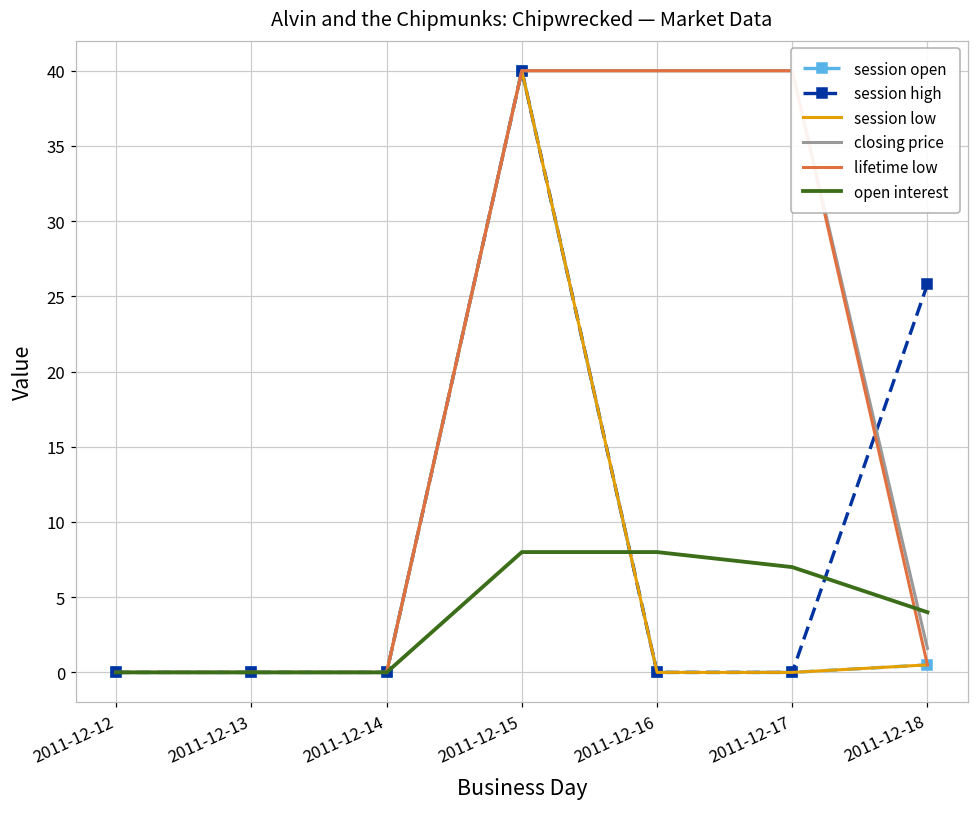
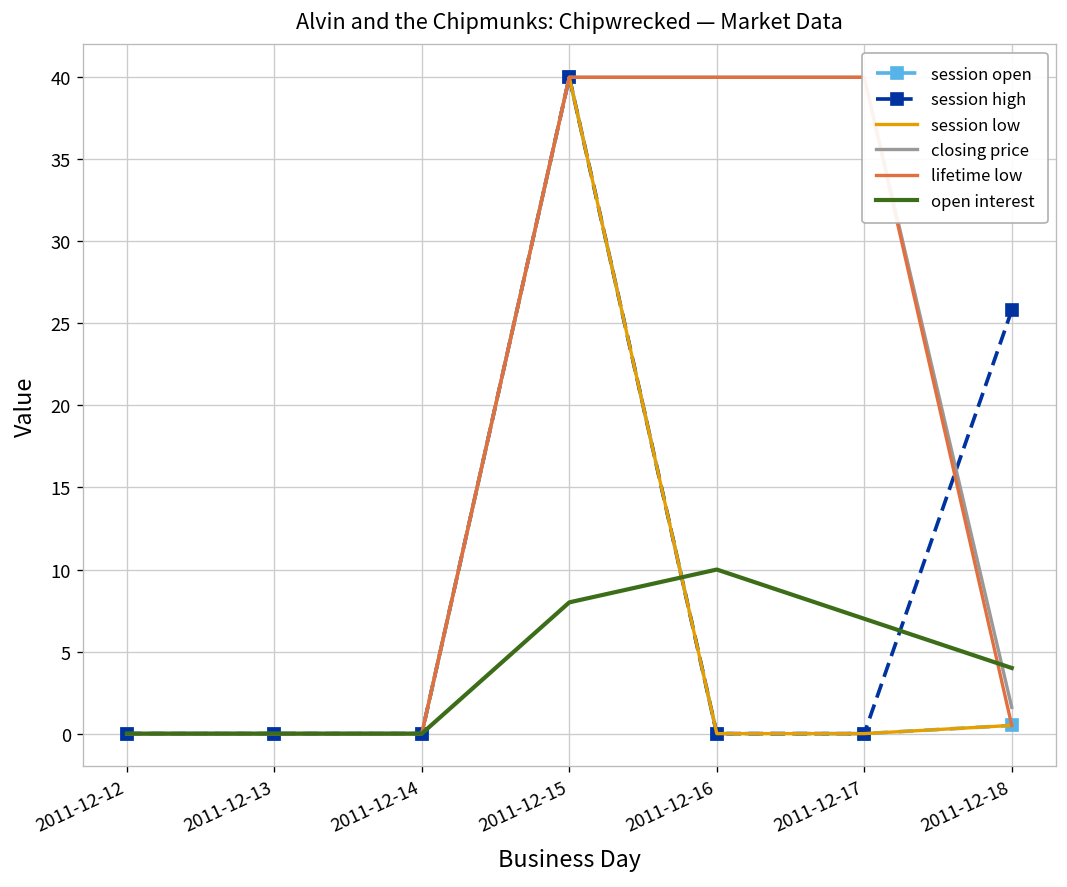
open interest, 2011-12-16: 8 -> 10
